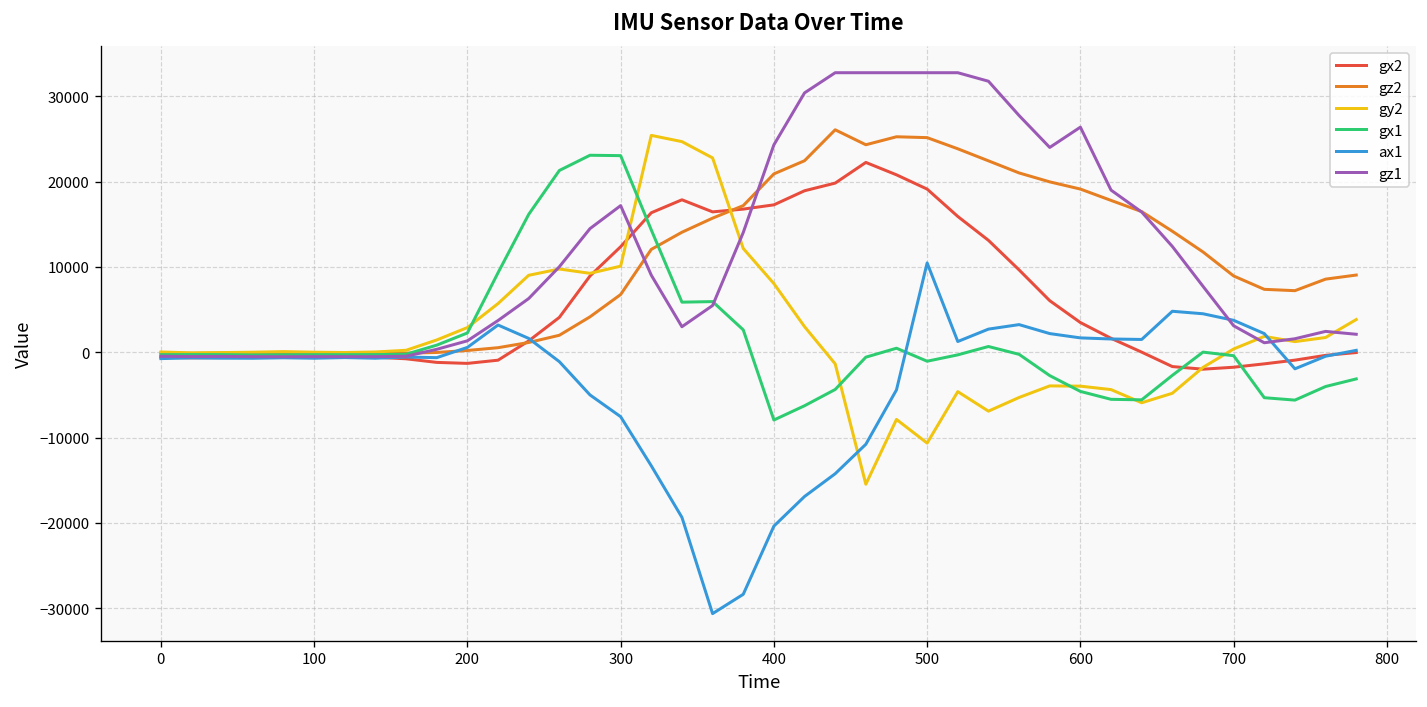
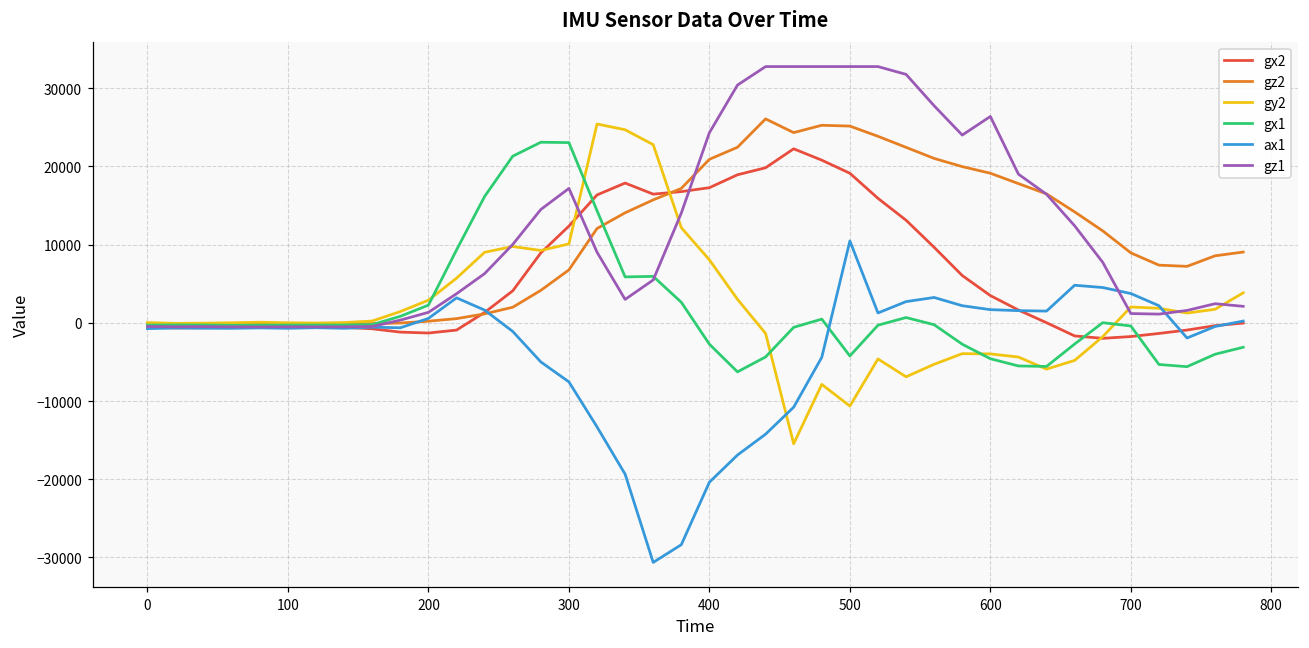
gx1, 400: -8000 -> -3000
gx1, 500: -1000 -> -4000
gy2, 700: 0 -> 2000
gz1, 700: 3000 -> 1000
